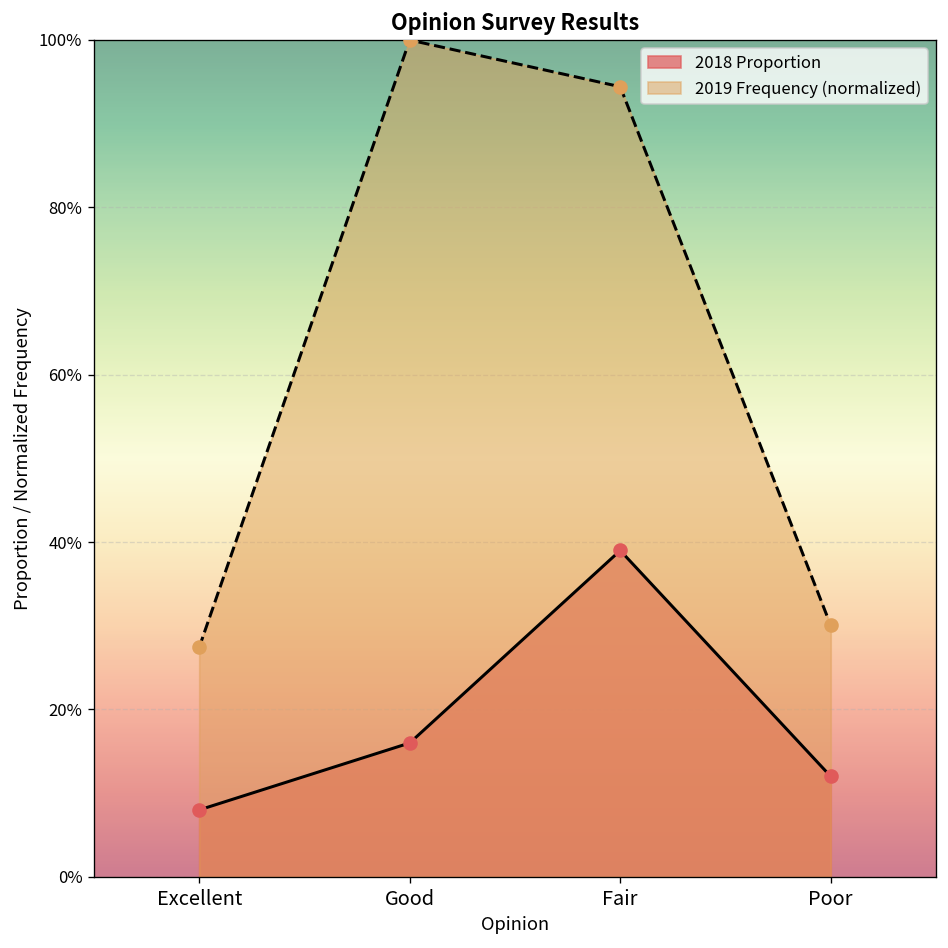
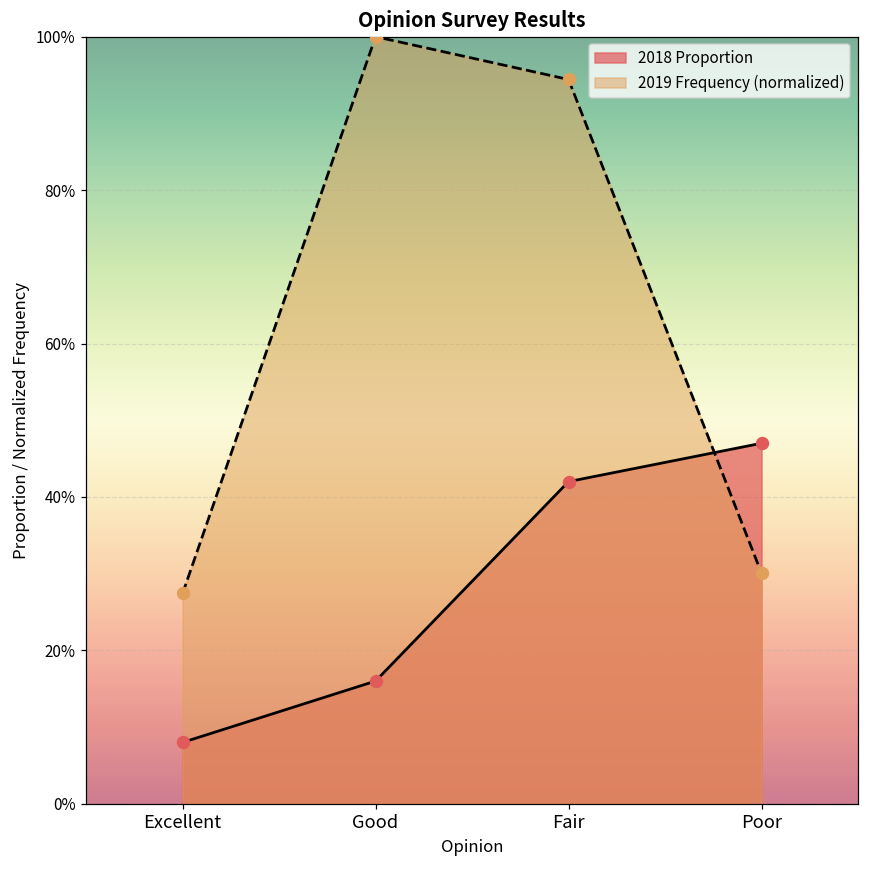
2018 Proportion, Fair: 39% -> 42%
2018 Proportion, Poor: 12% -> 47%
